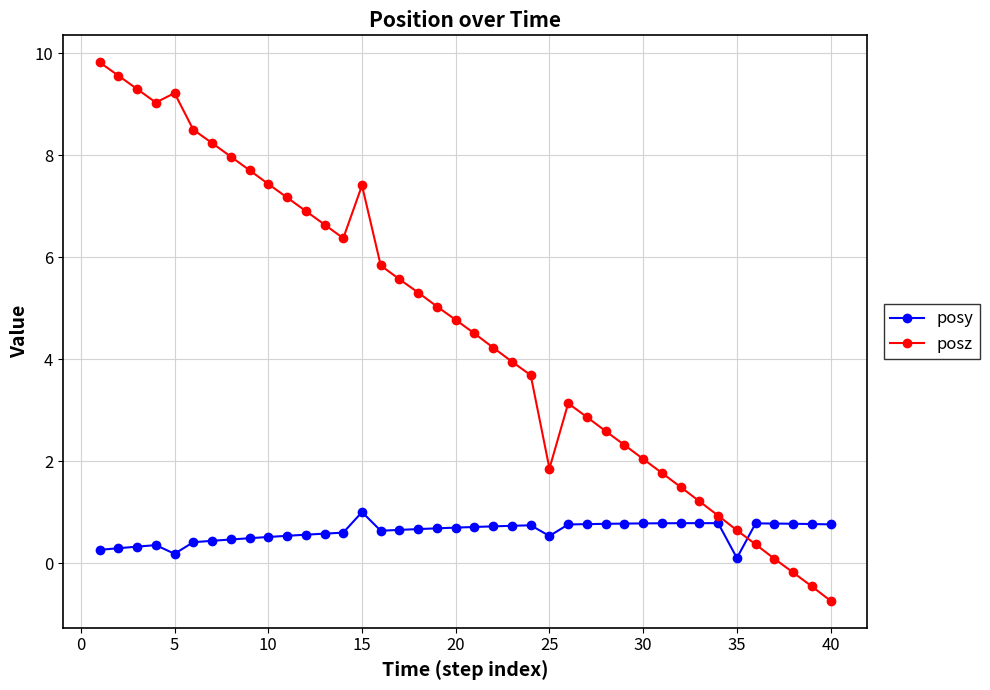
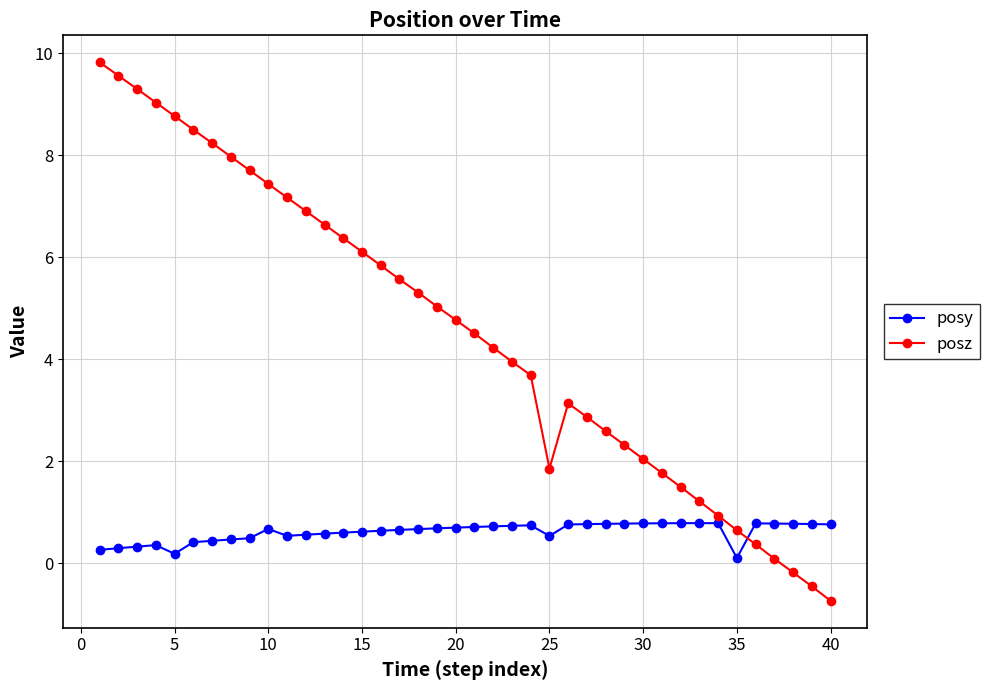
posz, 5: 9.2 -> 8.8
posy, 10: 0.5 -> 0.7
posy, 15: 1.0 -> 0.6
posz, 15: 7.4 -> 6.1
